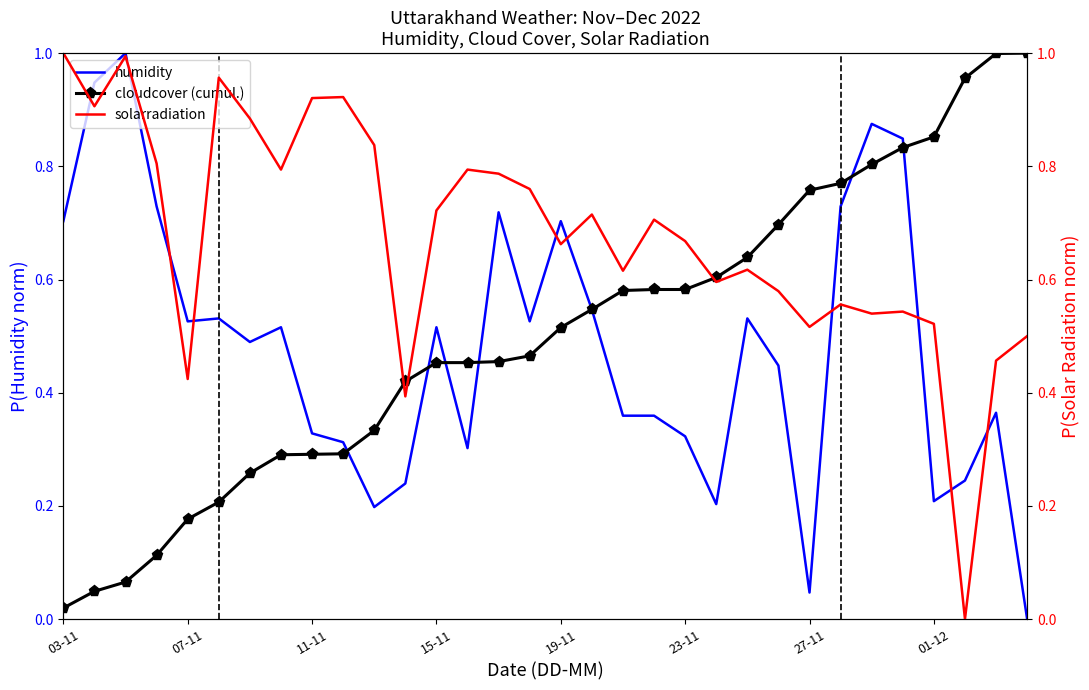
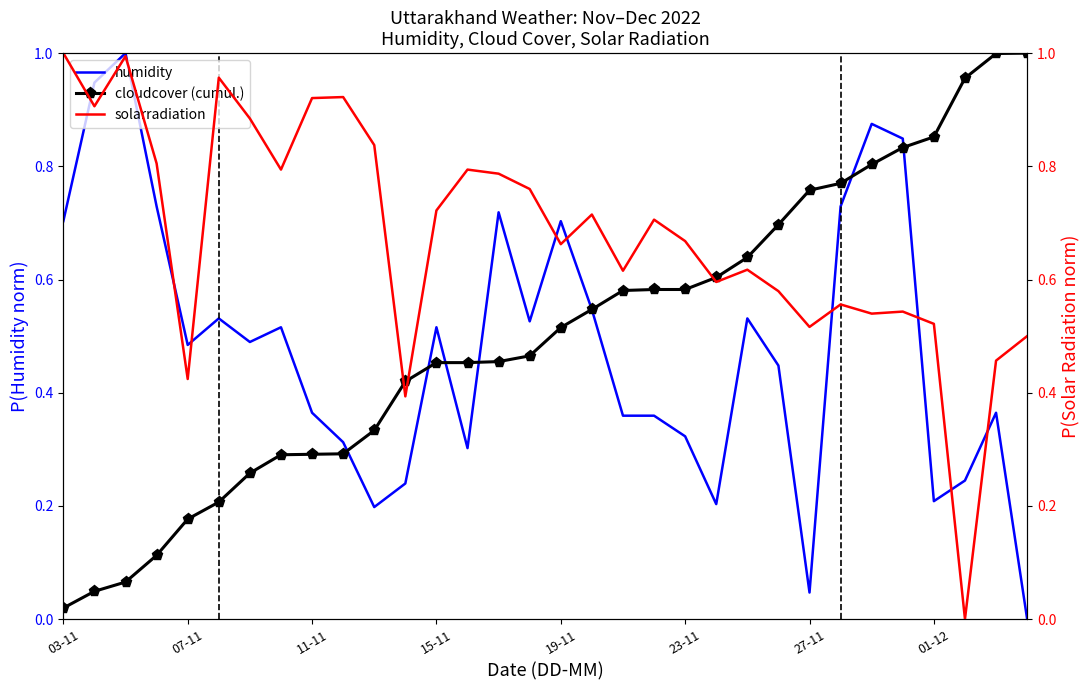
humidity, 07-11: 0.53 -> 0.48
humidity, 11-11: 0.33 -> 0.36
